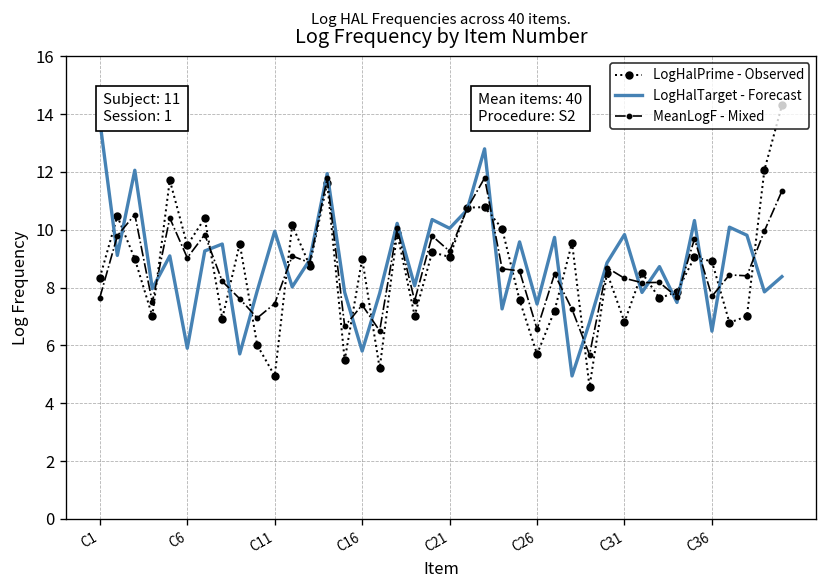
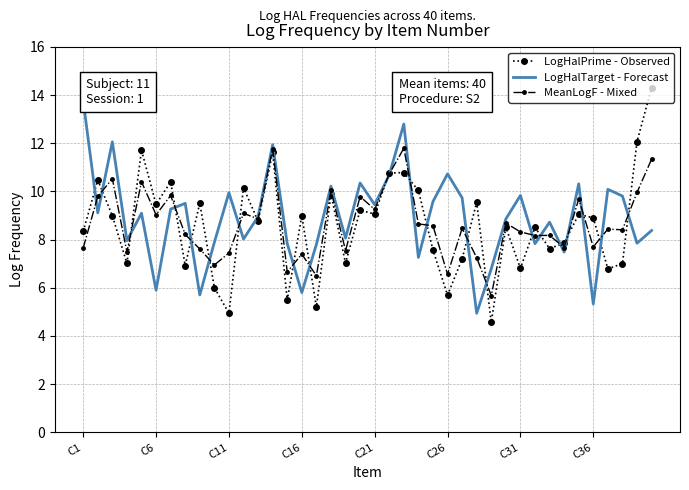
LogHalTarget - Forecast, C21: 10.1 -> 9.5
LogHalTarget - Forecast, C26: 7.4 -> 10.7
LogHalTarget - Forecast, C36: 6.5 -> 5.3
